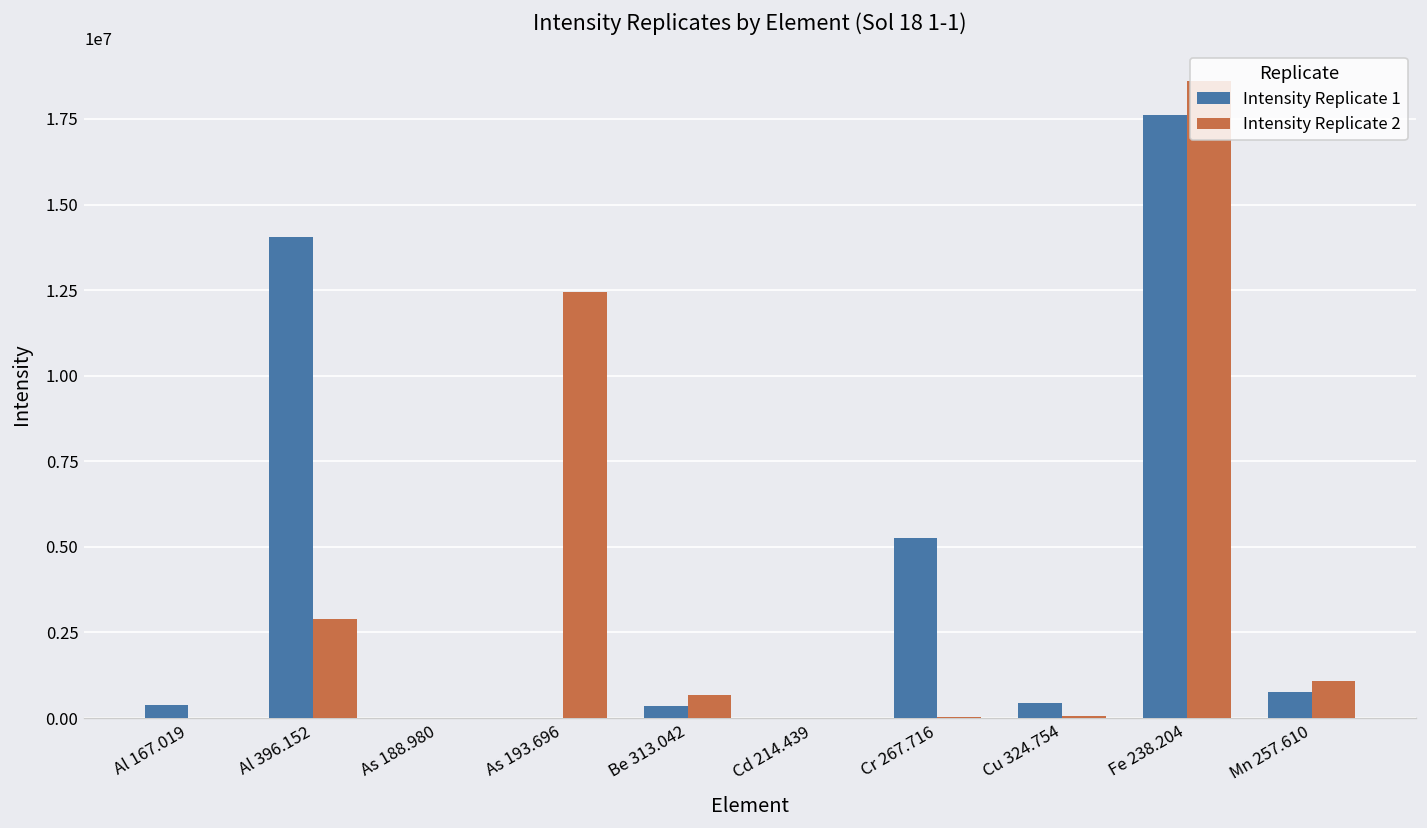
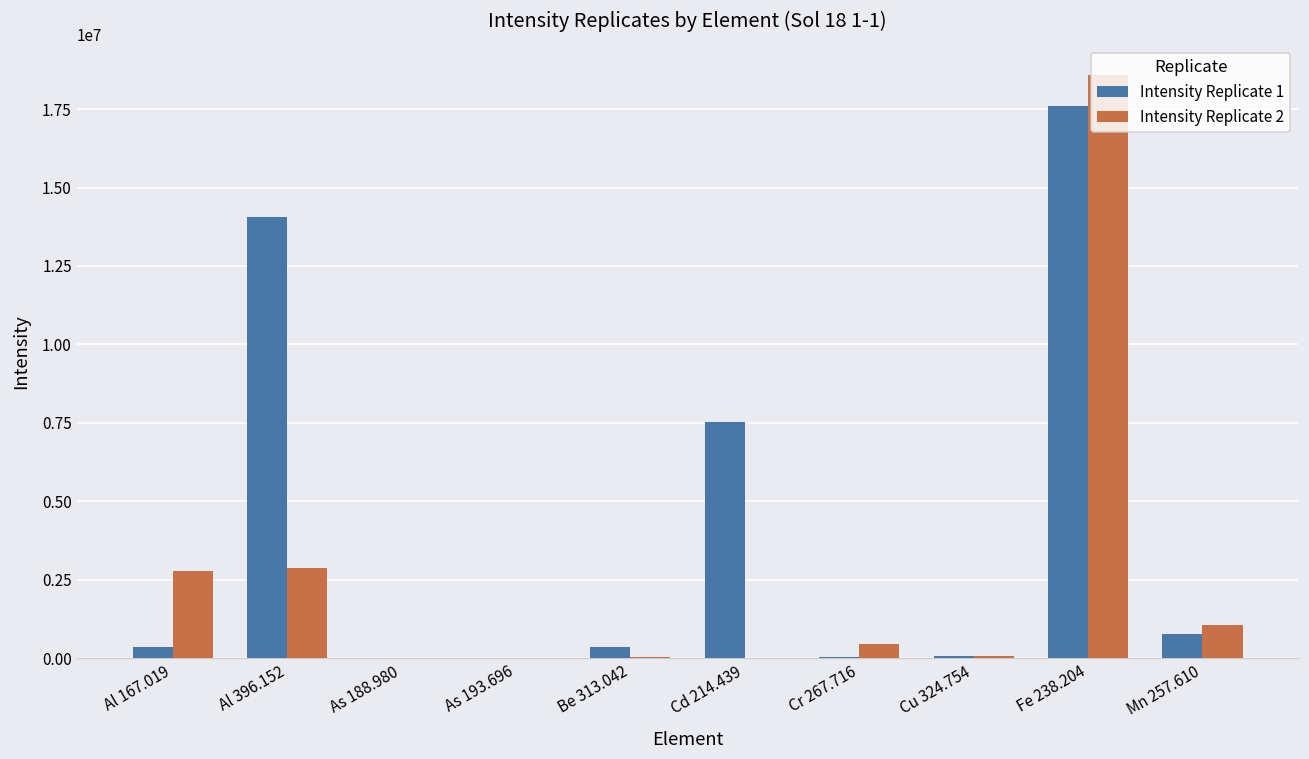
Intensity Replicate 2, Al 167.019: 0 -> 2800000
Intensity Replicate 2, As 193.696: 12500000 -> 0
Intensity Replicate 2, Be 313.042: 700000 -> 0
Intensity Replicate 1, Cd 214.439: 0 -> 7500000
Intensity Replicate 1, Cr 267.716: 5300000 -> 0
Intensity Replicate 2, Cr 267.716: 0 -> 400000
Intensity Replicate 1, Cu 324.754: 400000 -> 100000
